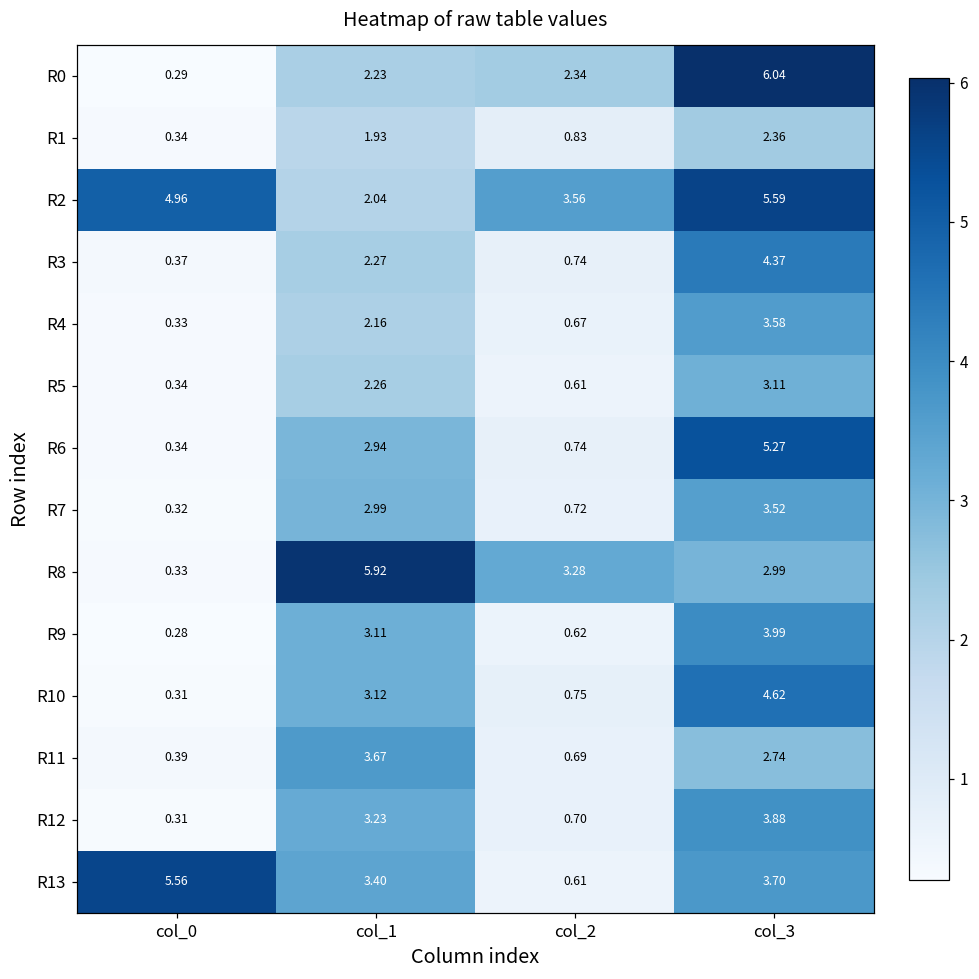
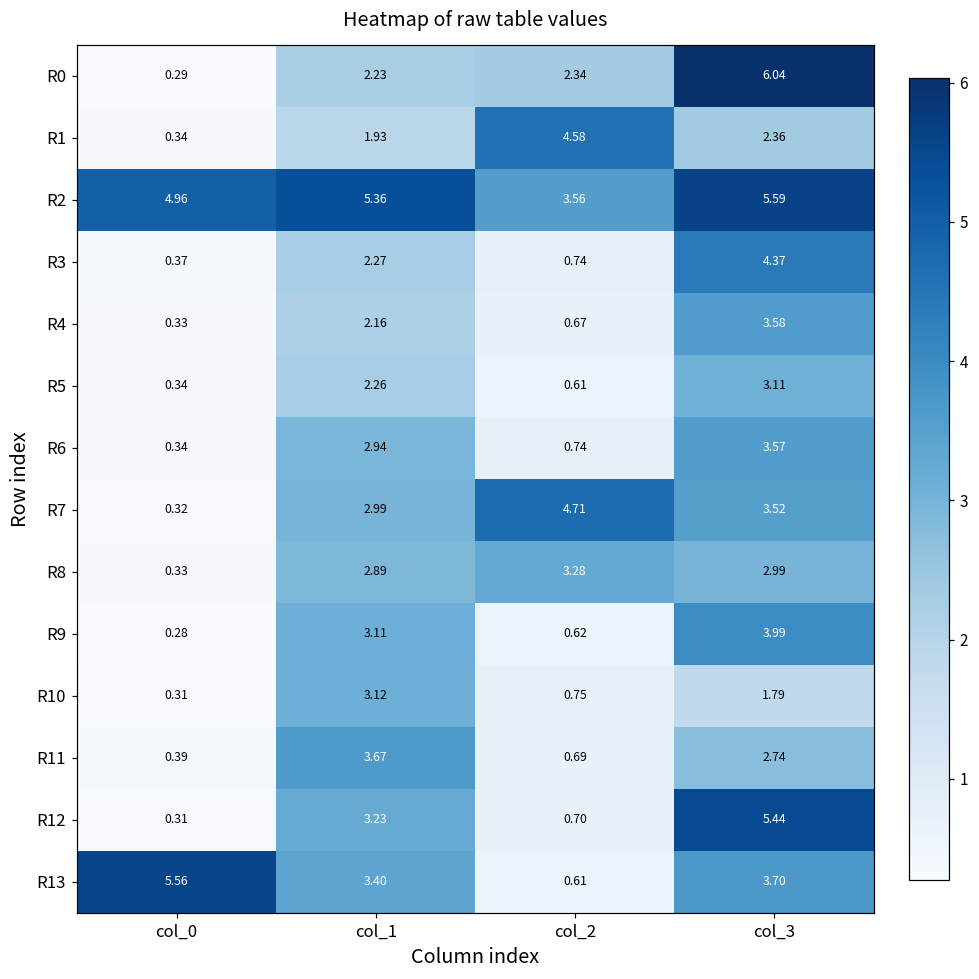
R1, col_2: 0.83 -> 4.58
R2, col_1: 2.04 -> 5.36
R6, col_3: 5.27 -> 3.57
R7, col_2: 0.72 -> 4.71
R8, col_1: 5.92 -> 2.89
R10, col_3: 4.62 -> 1.79
R12, col_3: 3.88 -> 5.44
